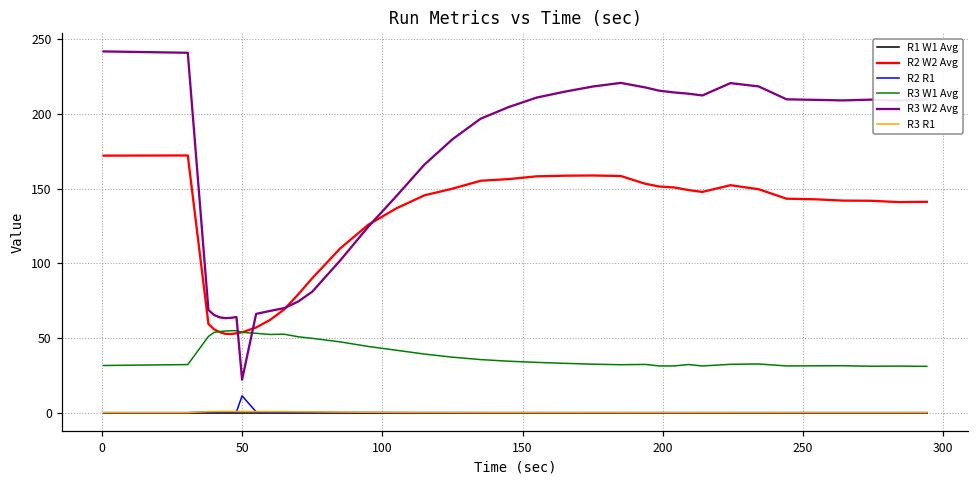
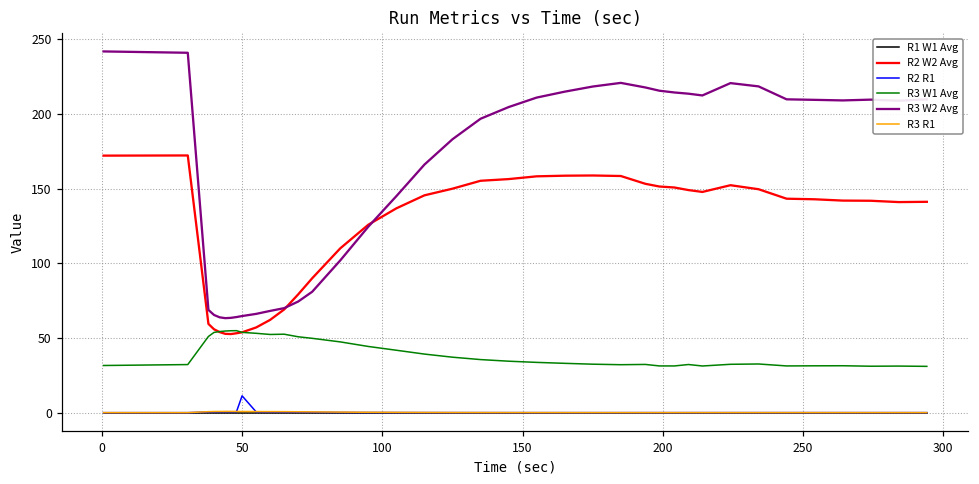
R3 W2 Avg, 50: 22 -> 65
